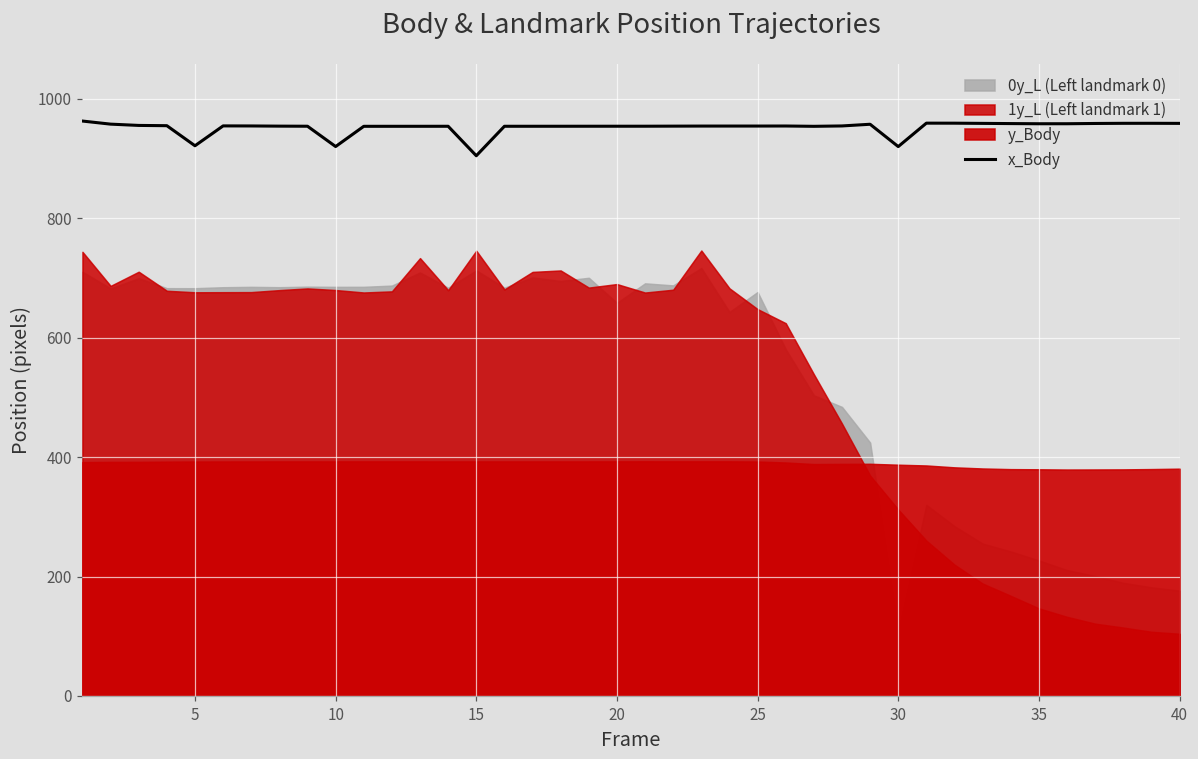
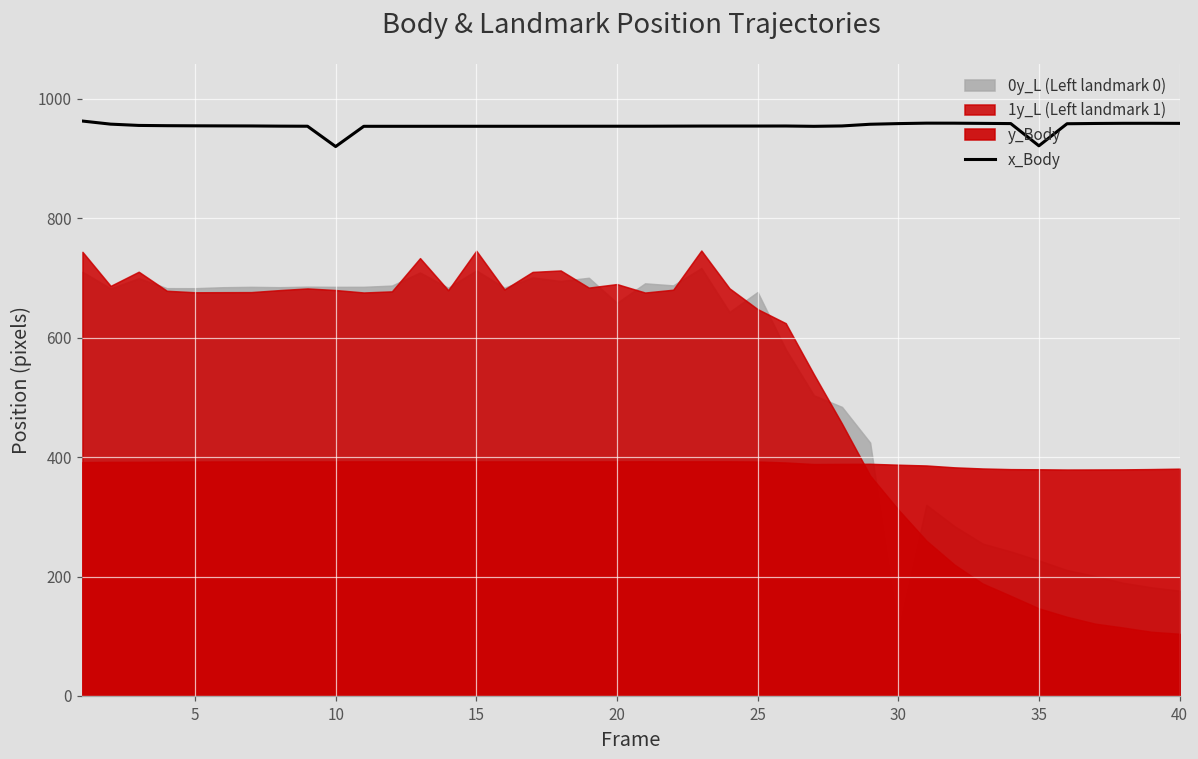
x_Body, 5: 920 -> 950
x_Body, 15: 900 -> 950
x_Body, 30: 920 -> 960
x_Body, 35: 960 -> 920
